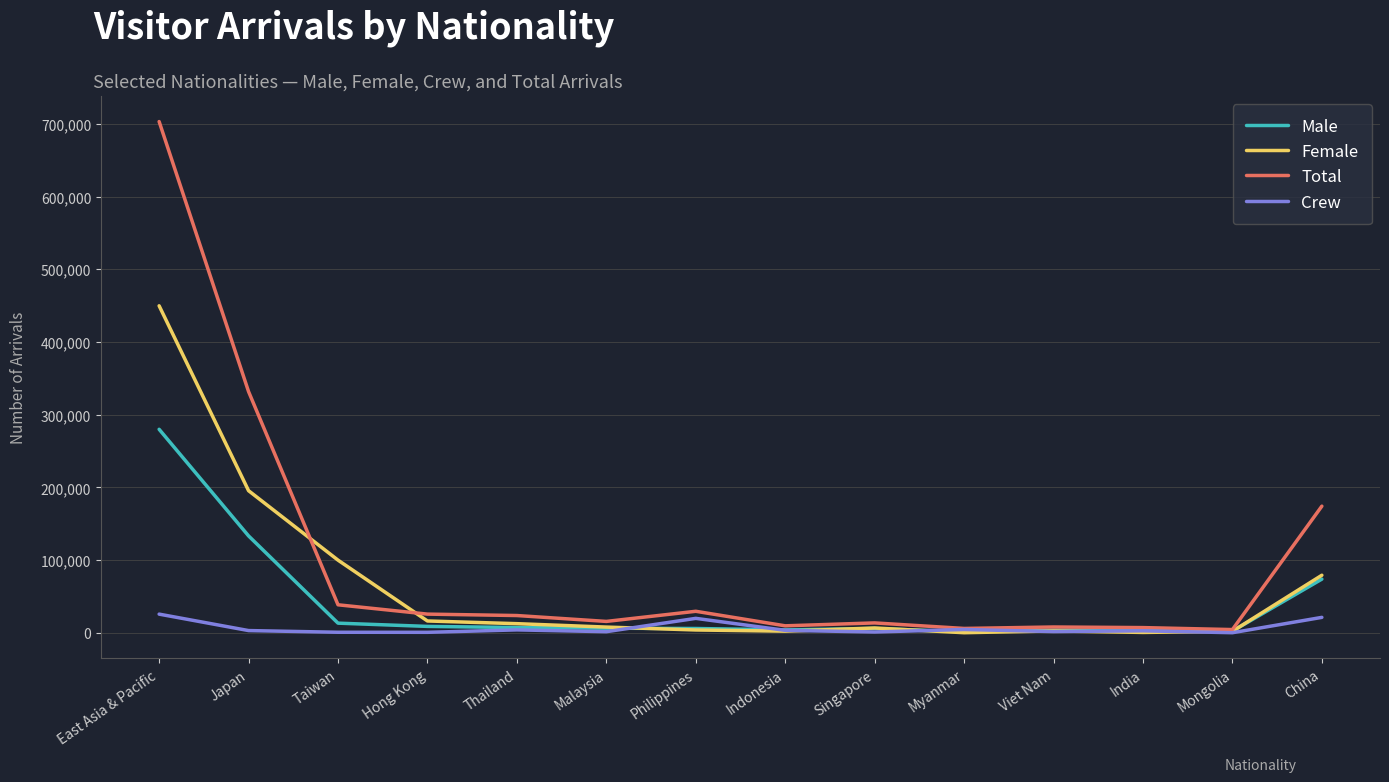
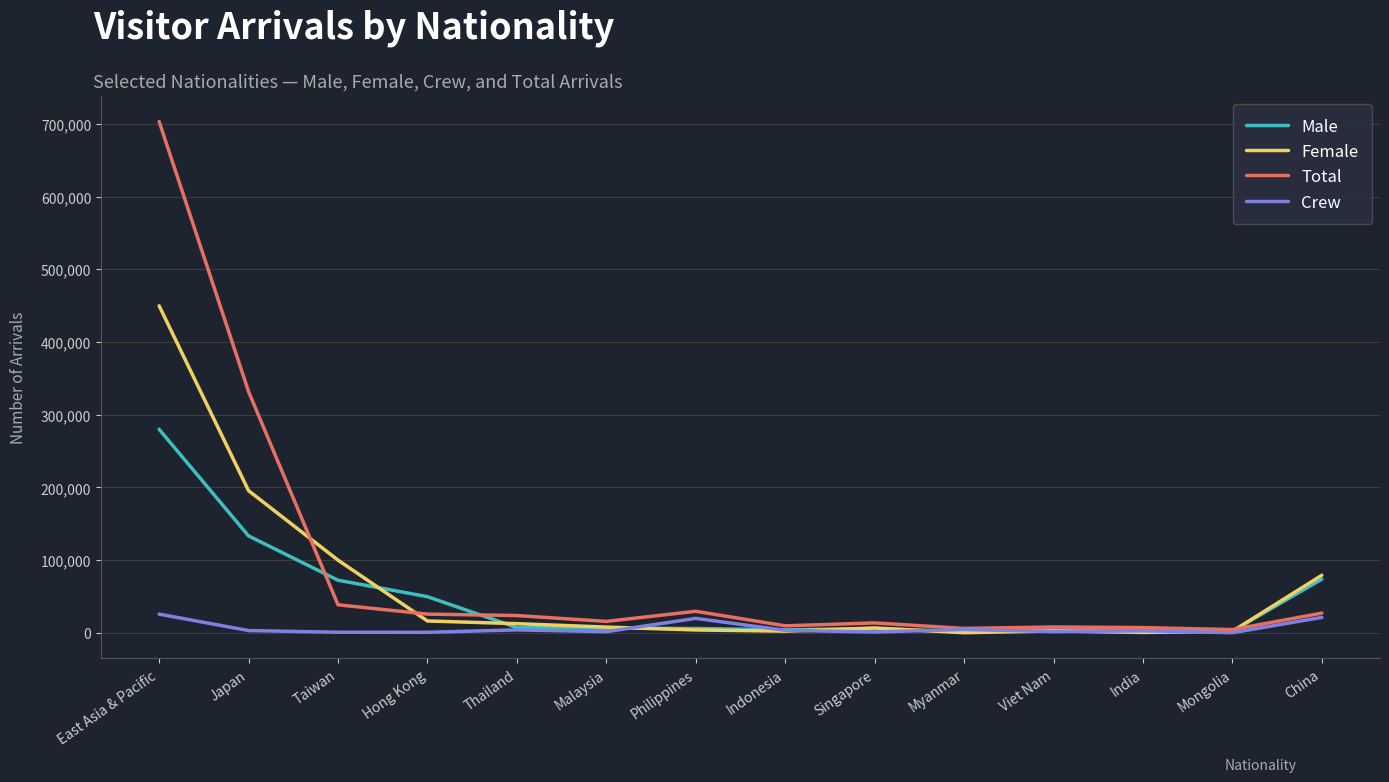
Male, Taiwan: 10,000 -> 70,000
Male, Hong Kong: 10,000 -> 50,000
Total, China: 170,000 -> 30,000
